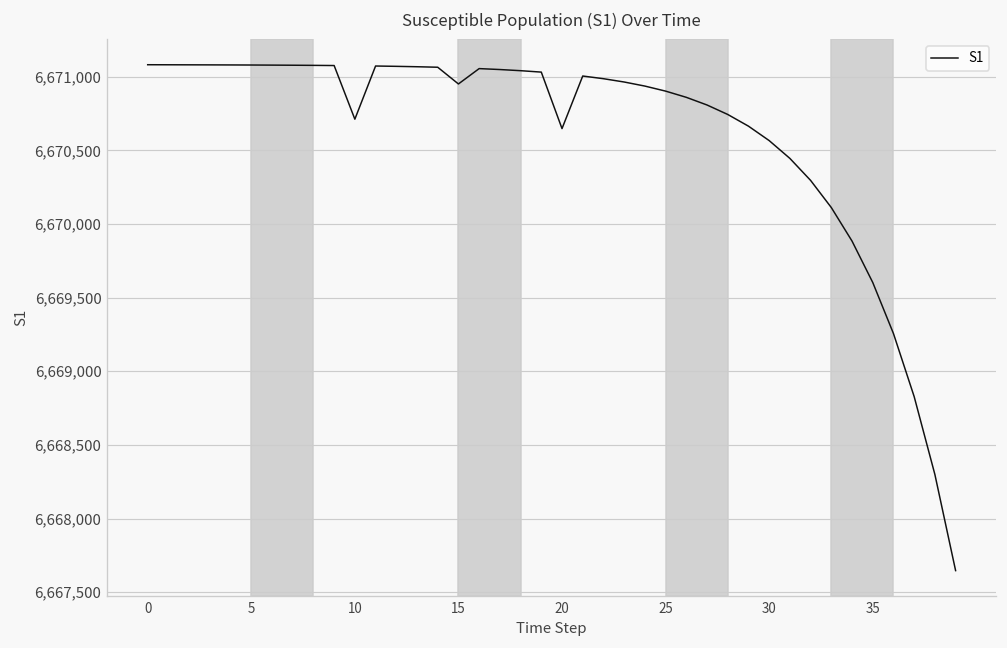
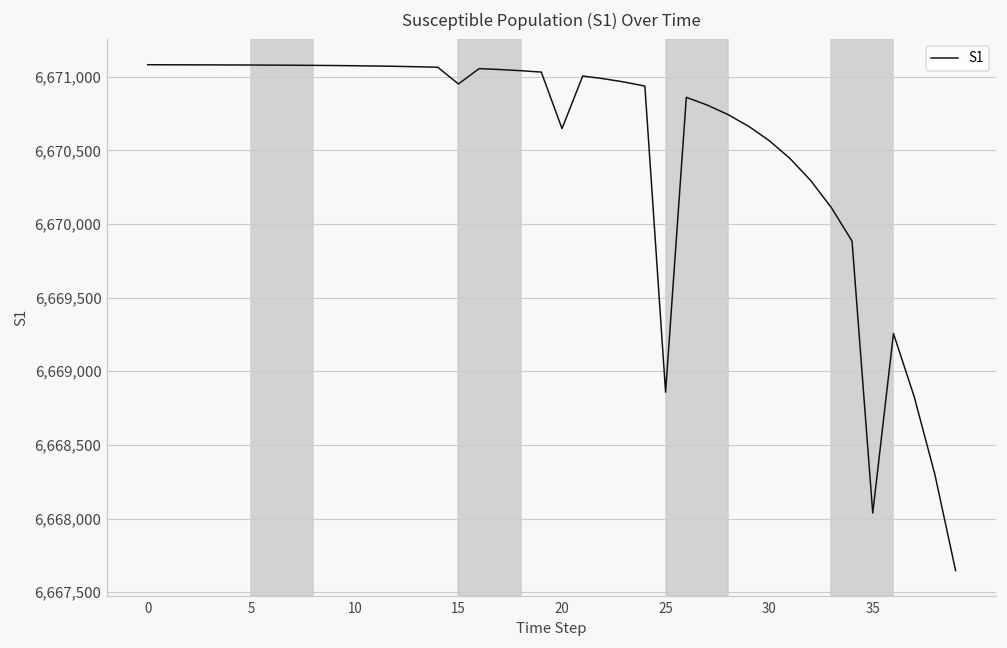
10: 6,670,710 -> 6,671,080
25: 6,670,900 -> 6,668,860
35: 6,669,600 -> 6,668,040
